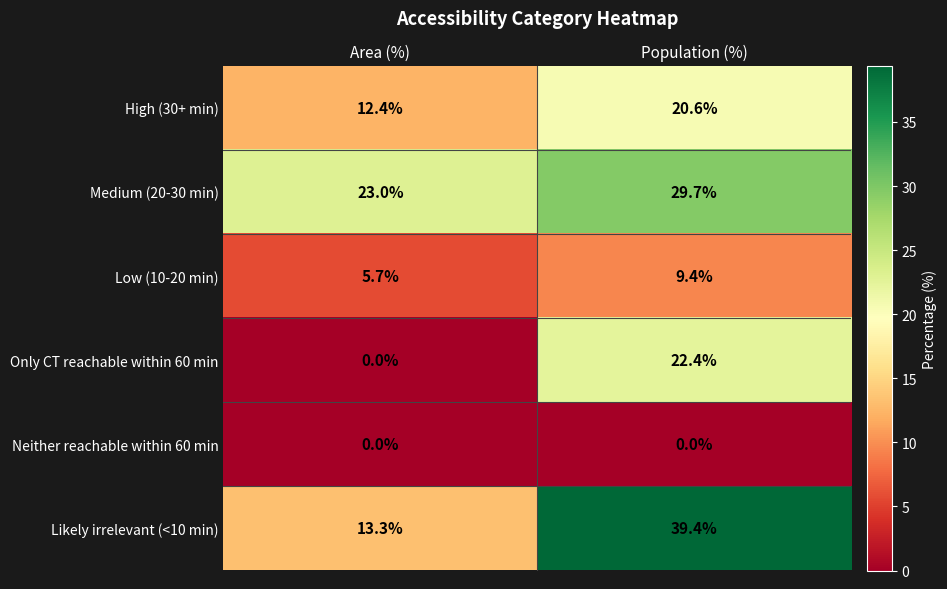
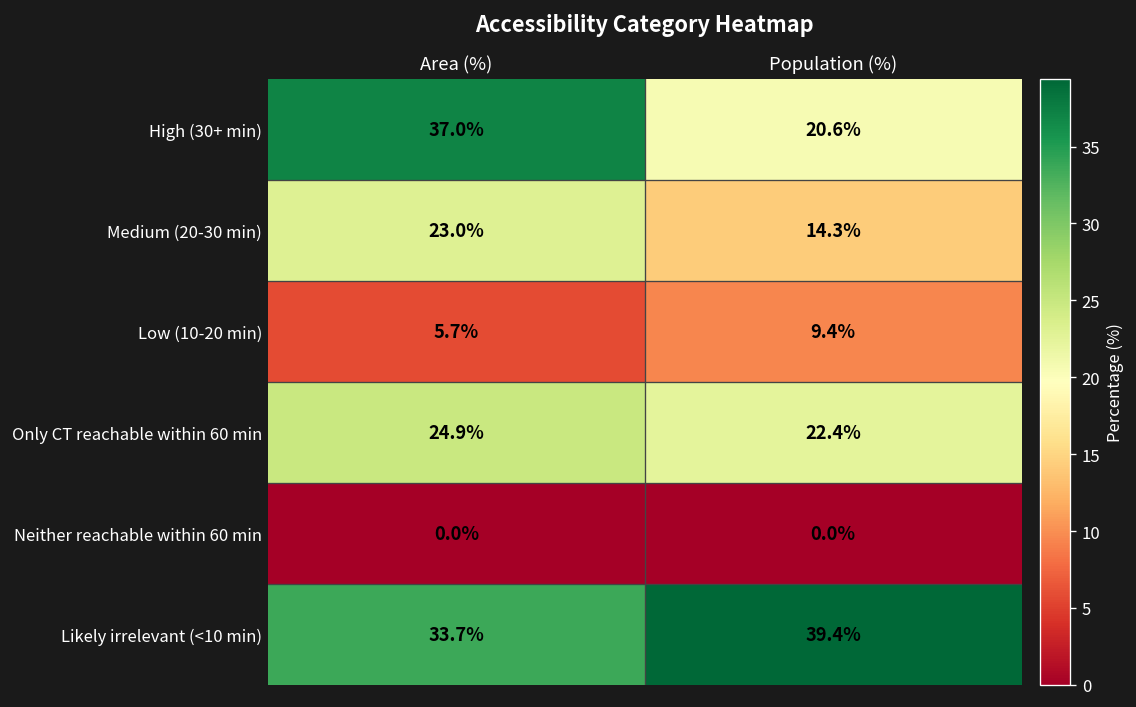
High (30+ min), Area (%): 12.4% -> 37.0%
Medium (20-30 min), Population (%): 29.7% -> 14.3%
Only CT reachable within 60 min, Area (%): 0.0% -> 24.9%
Likely irrelevant (<10 min), Area (%): 13.3% -> 33.7%
